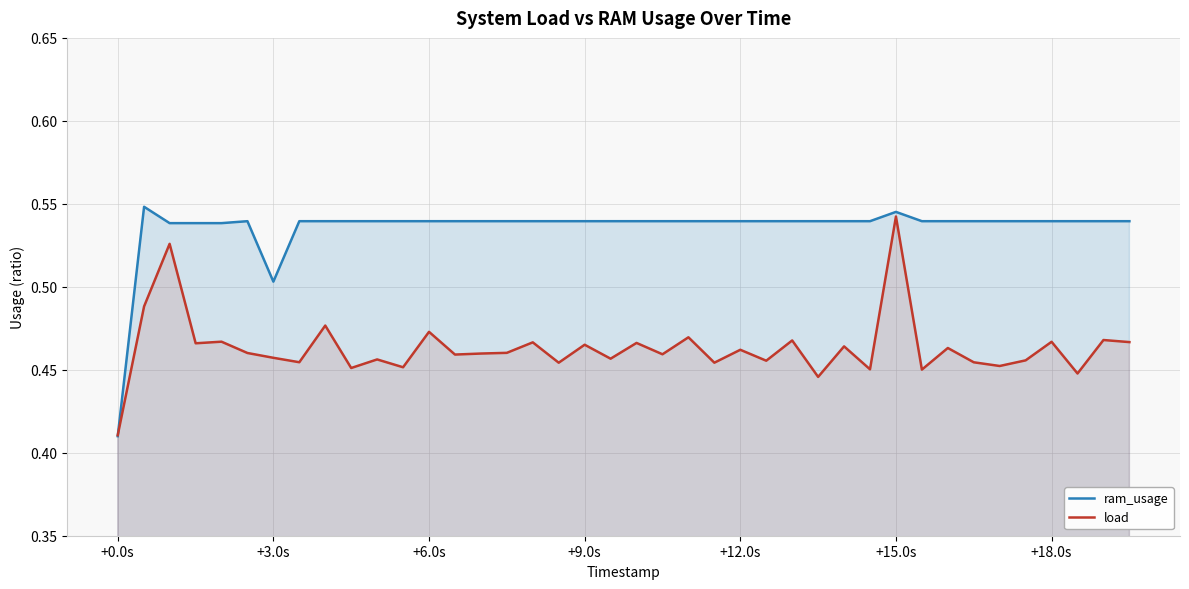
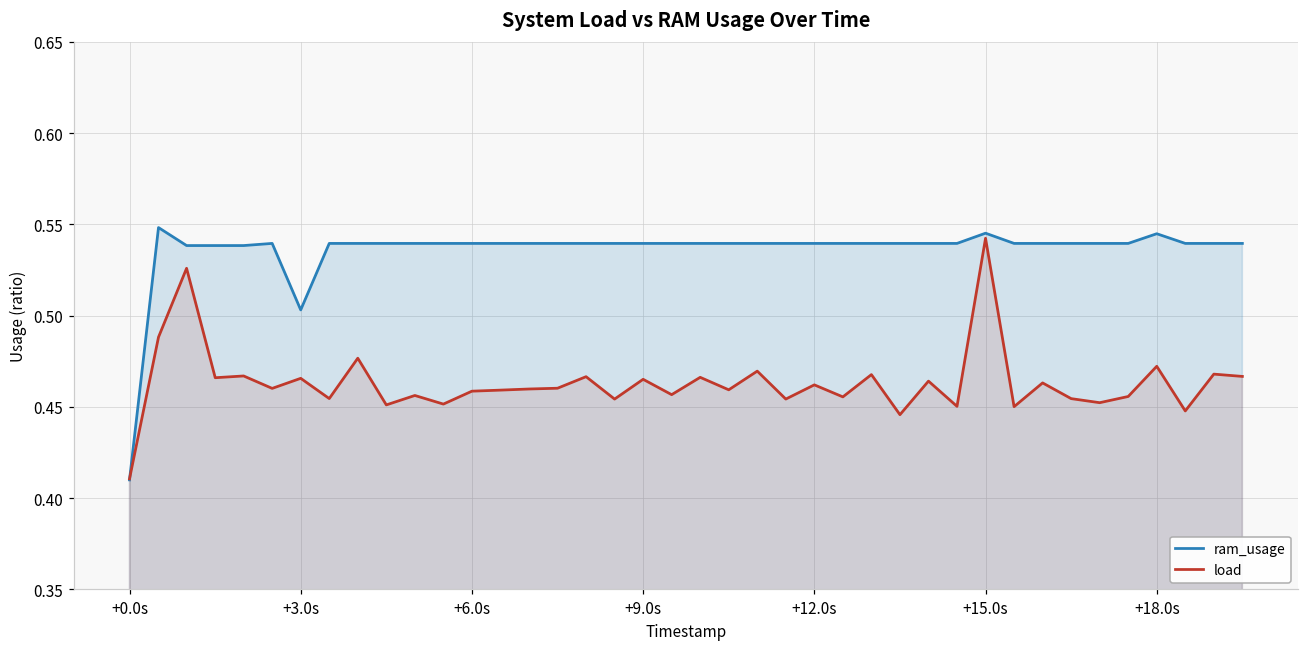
load, +3.0s: 0.457 -> 0.466
load, +6.0s: 0.473 -> 0.459
ram_usage, +18.0s: 0.540 -> 0.545
load, +18.0s: 0.467 -> 0.472
